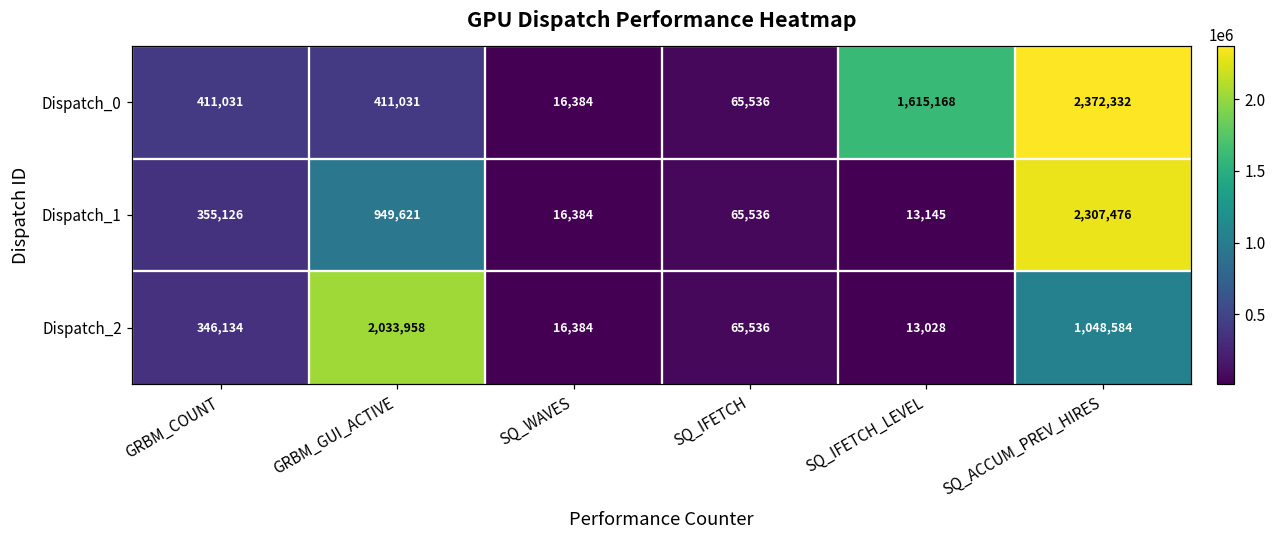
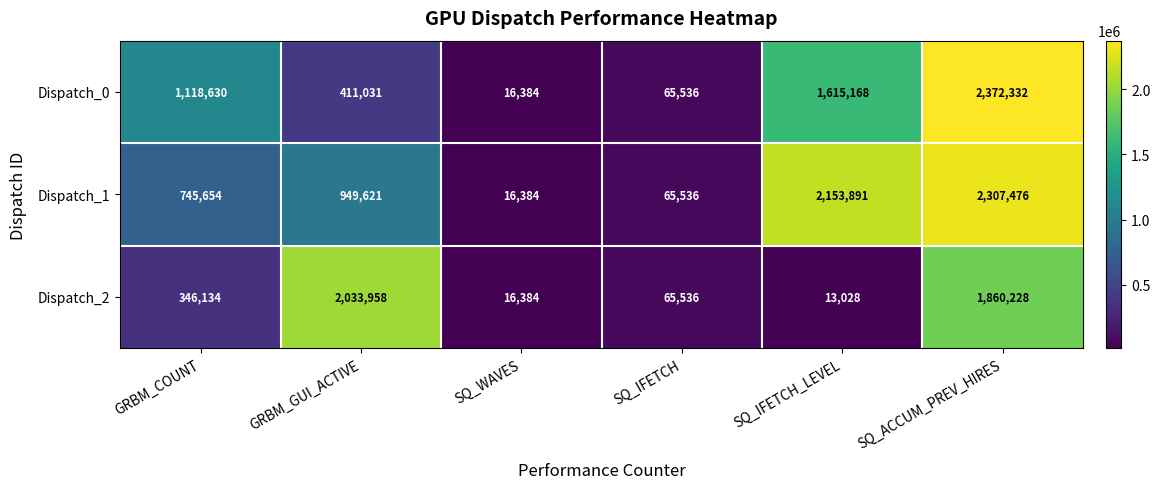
Dispatch_0, GRBM_COUNT: 411,031 -> 1,118,630
Dispatch_1, GRBM_COUNT: 355,126 -> 745,654
Dispatch_1, SQ_IFETCH_LEVEL: 13,145 -> 2,153,891
Dispatch_2, SQ_ACCUM_PREV_HIRES: 1,048,584 -> 1,860,228
